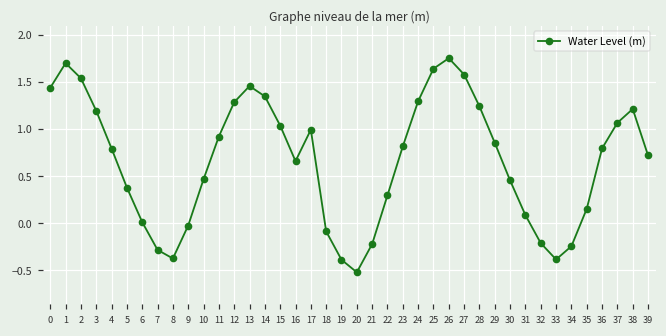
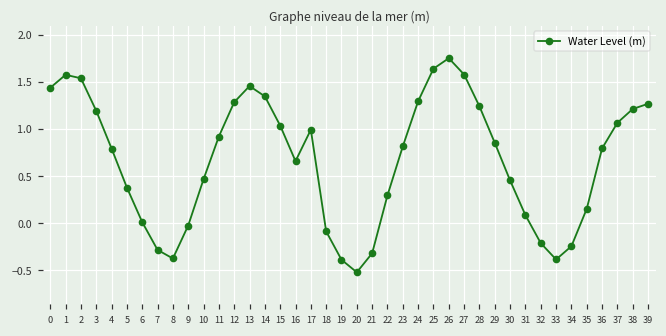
1: 1.7 -> 1.6
21: -0.2 -> -0.3
39: 0.7 -> 1.3
